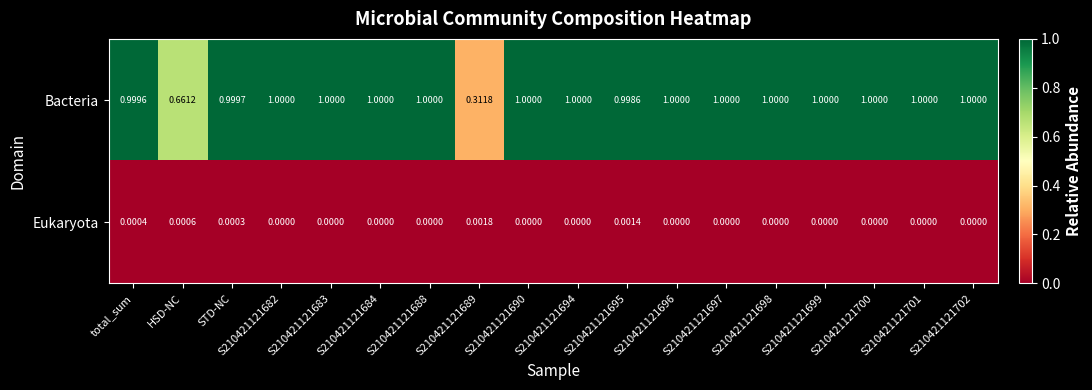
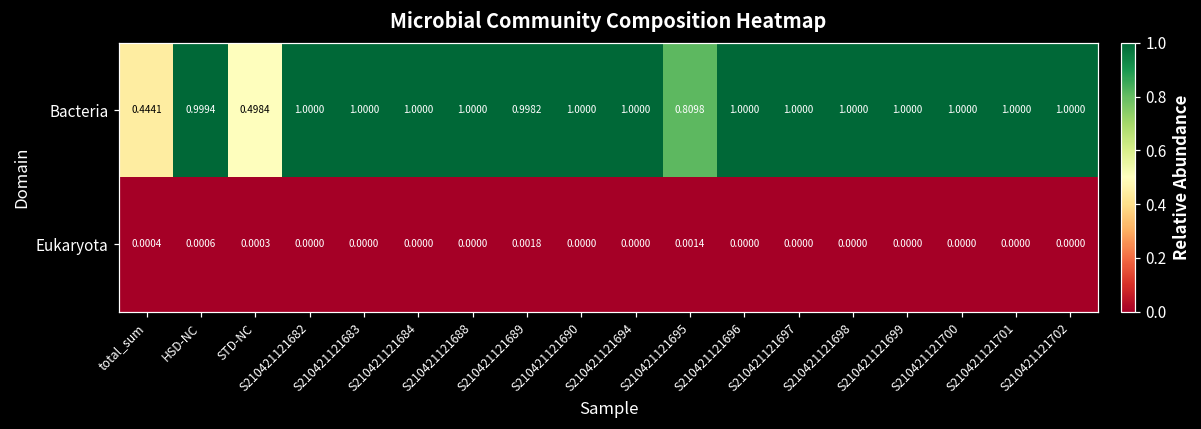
Bacteria, total_sum: 0.9996 -> 0.4441
Bacteria, HSD-NC: 0.6612 -> 0.9994
Bacteria, STD-NC: 0.9997 -> 0.4984
Bacteria, S210421121689: 0.3118 -> 0.9982
Bacteria, S210421121695: 0.9986 -> 0.8098
